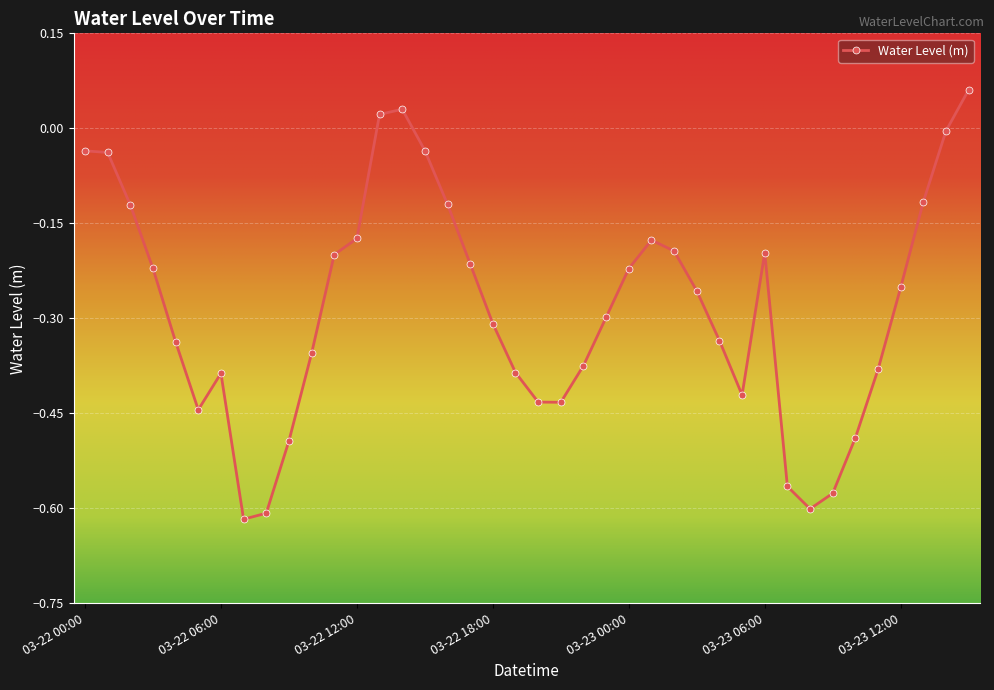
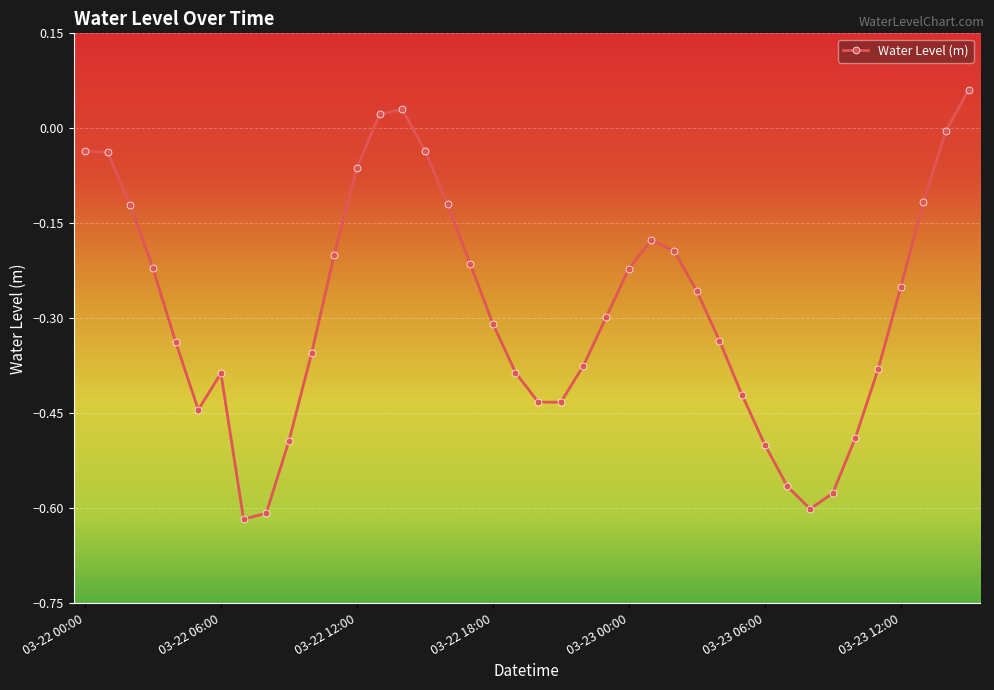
03-22 12:00: -0.17 -> -0.06
03-23 06:00: -0.20 -> -0.50
